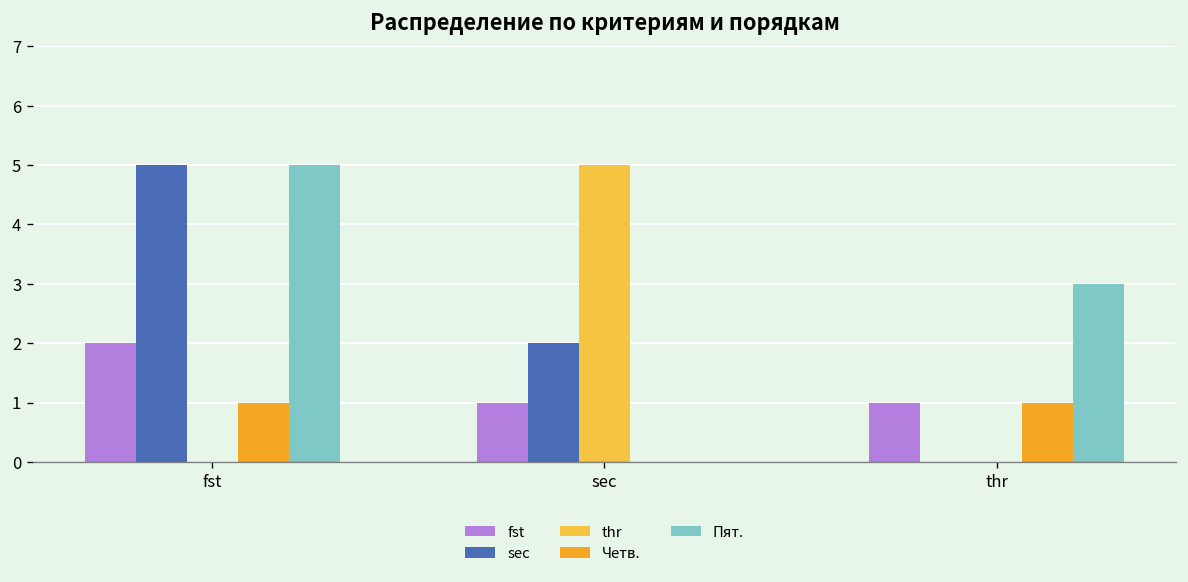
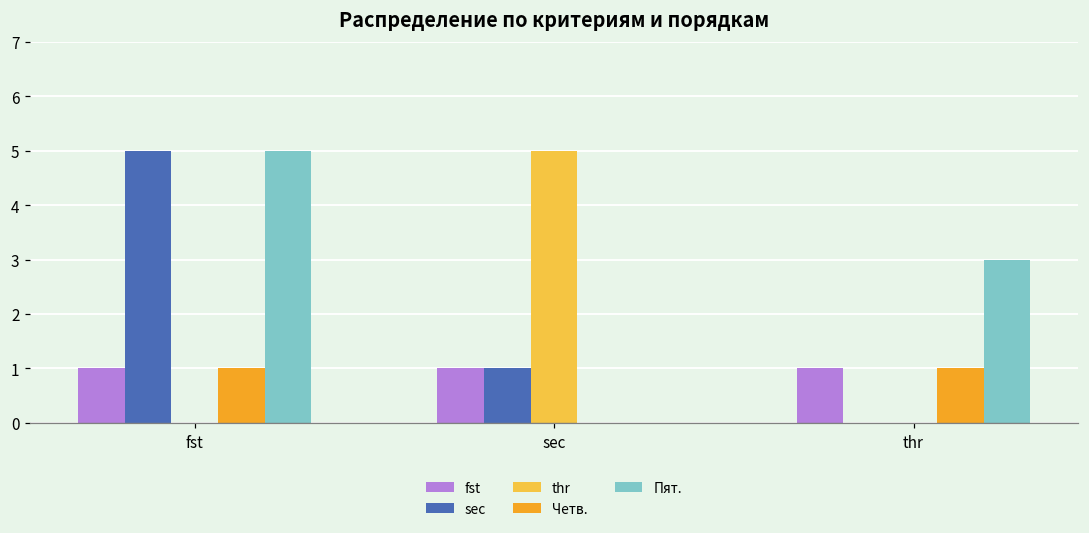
fst, fst: 2 -> 1
sec, sec: 2 -> 1
